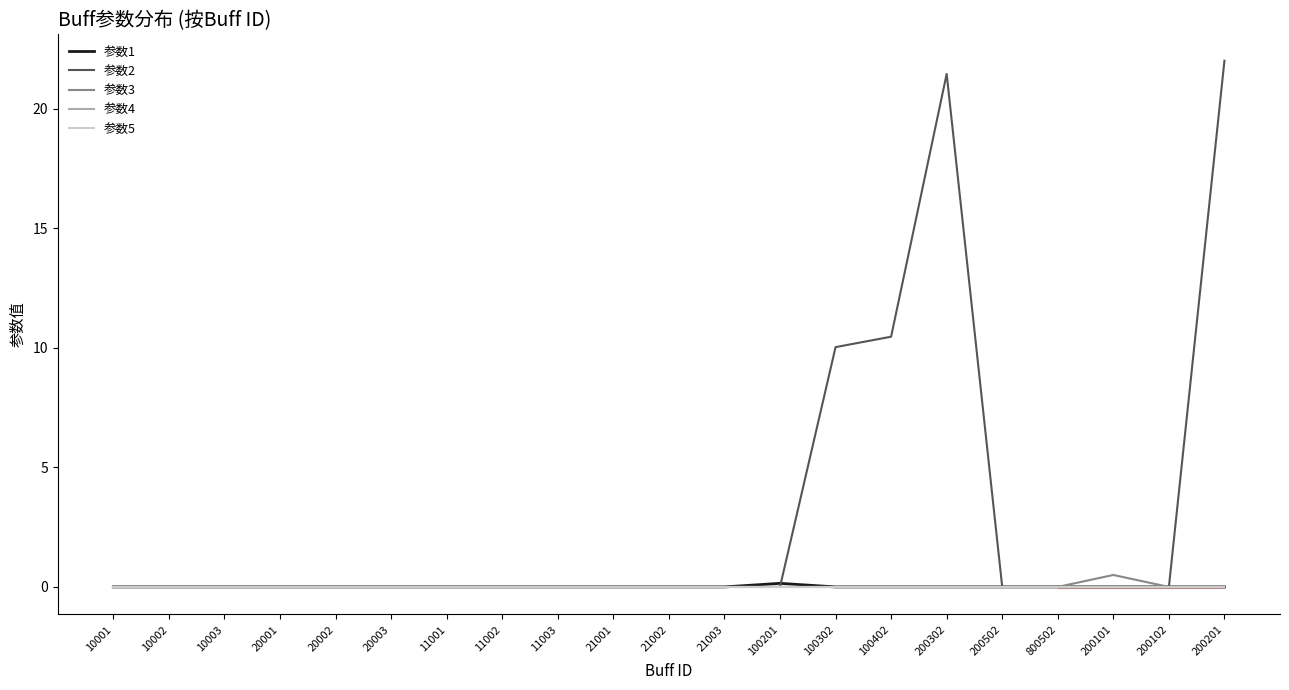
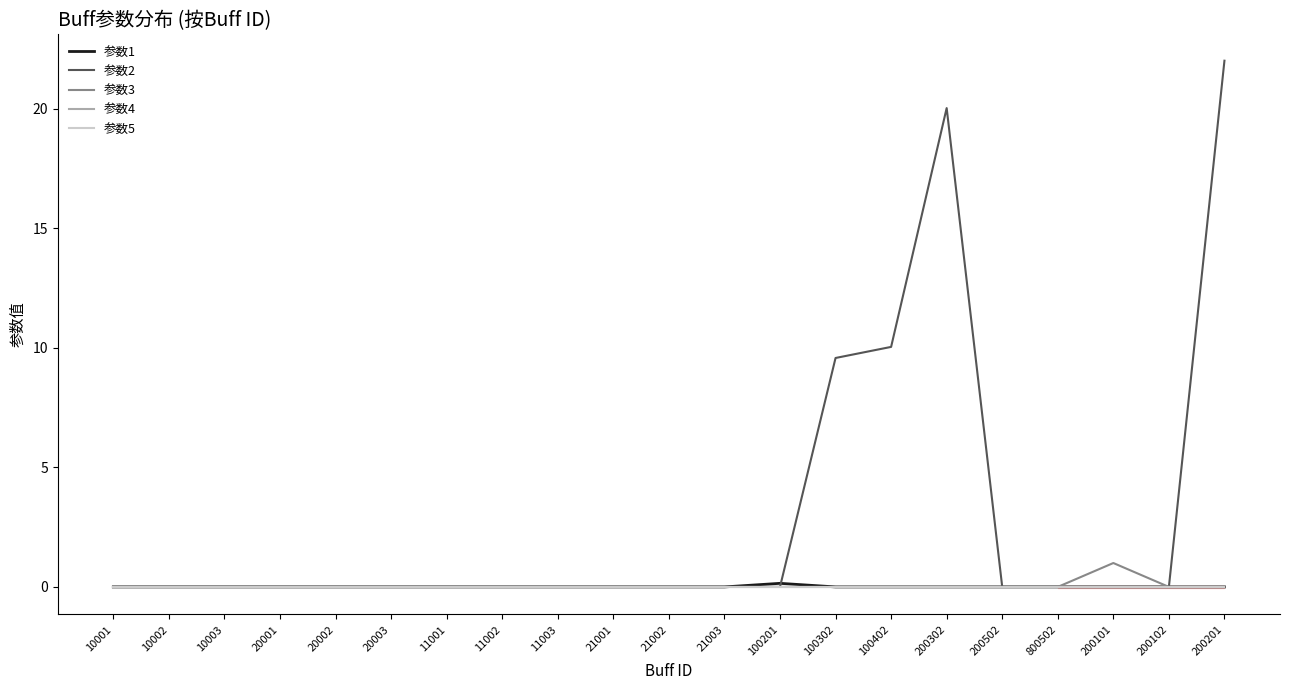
参数2, 100302: 10.0 -> 9.6
参数2, 100402: 10.5 -> 10.0
参数2, 200302: 21.5 -> 20.0
参数3, 200101: 0.5 -> 1.0
